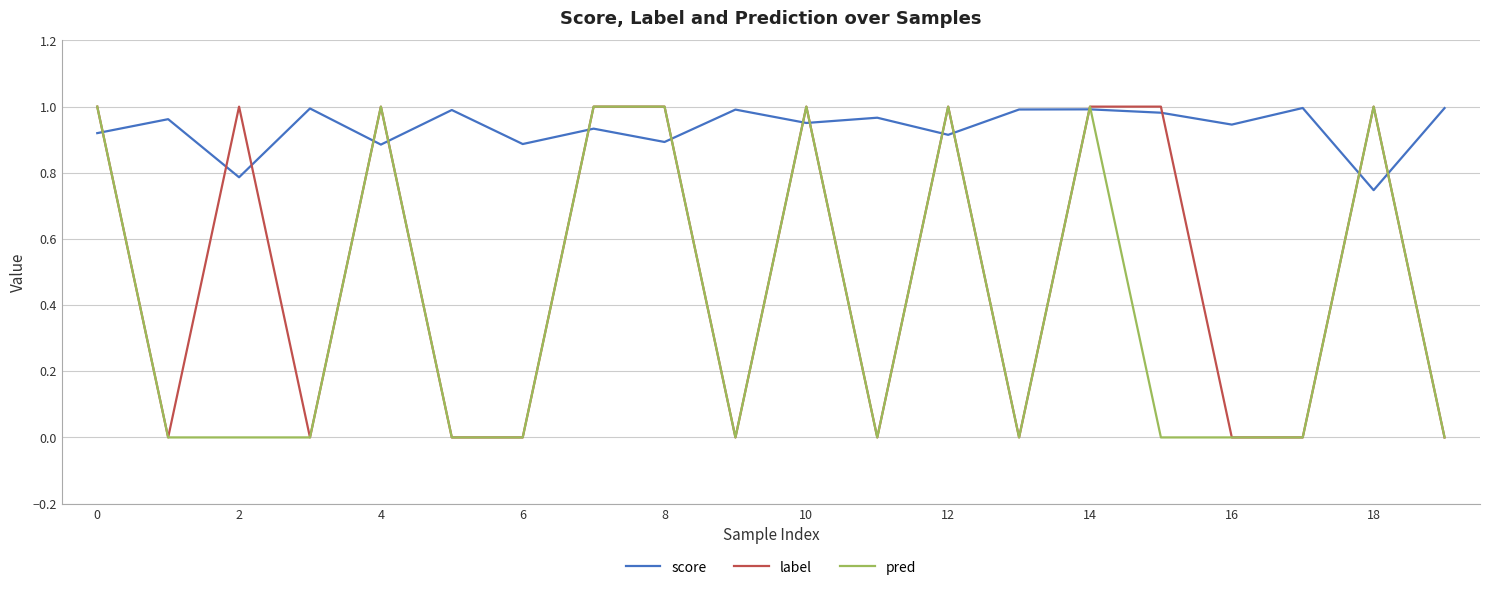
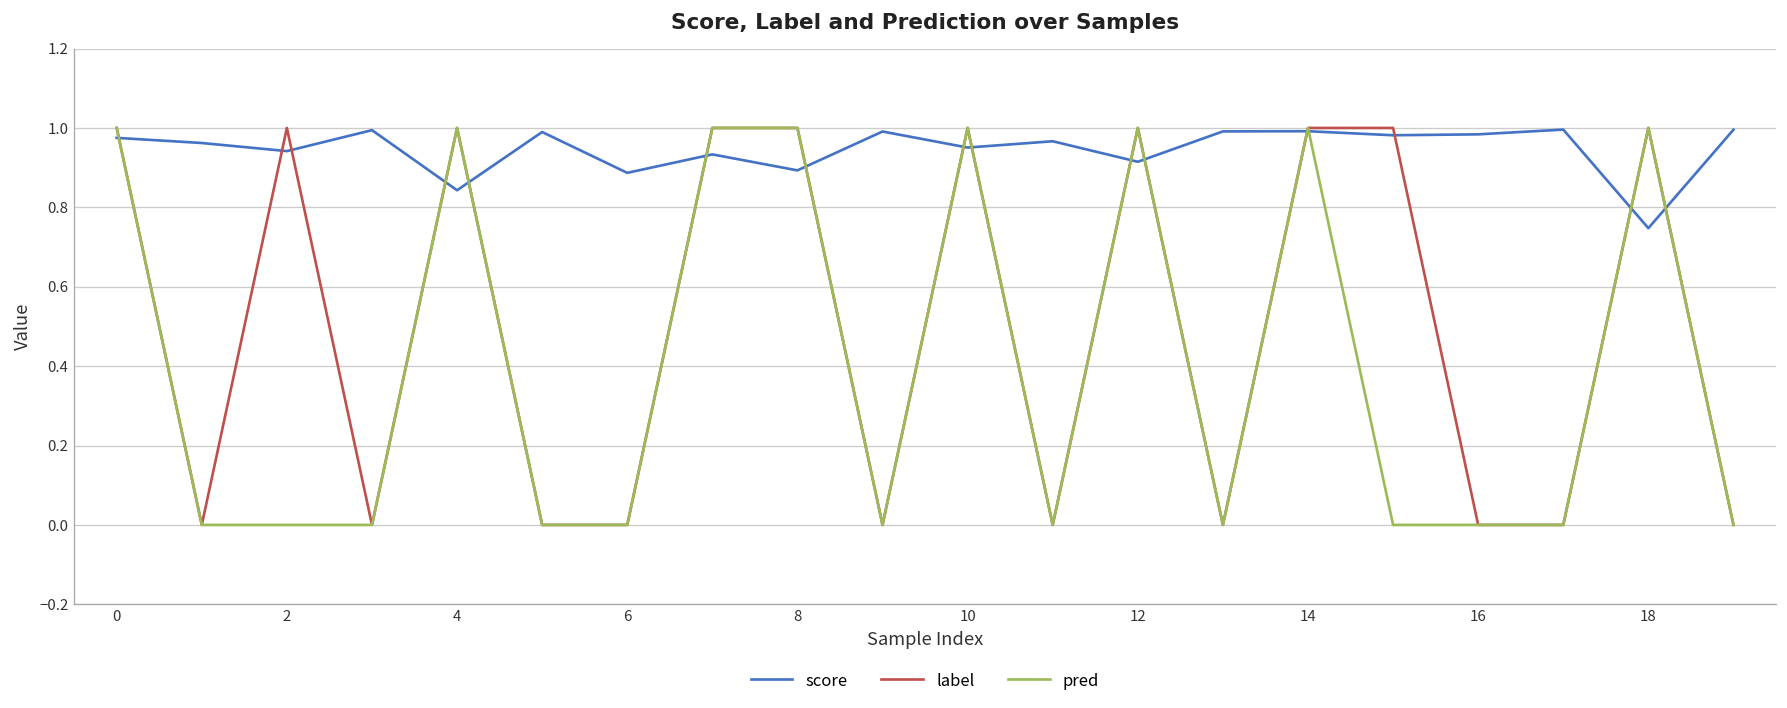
score, 0: 0.92 -> 0.98
score, 2: 0.79 -> 0.94
score, 4: 0.89 -> 0.84
score, 16: 0.95 -> 0.98
